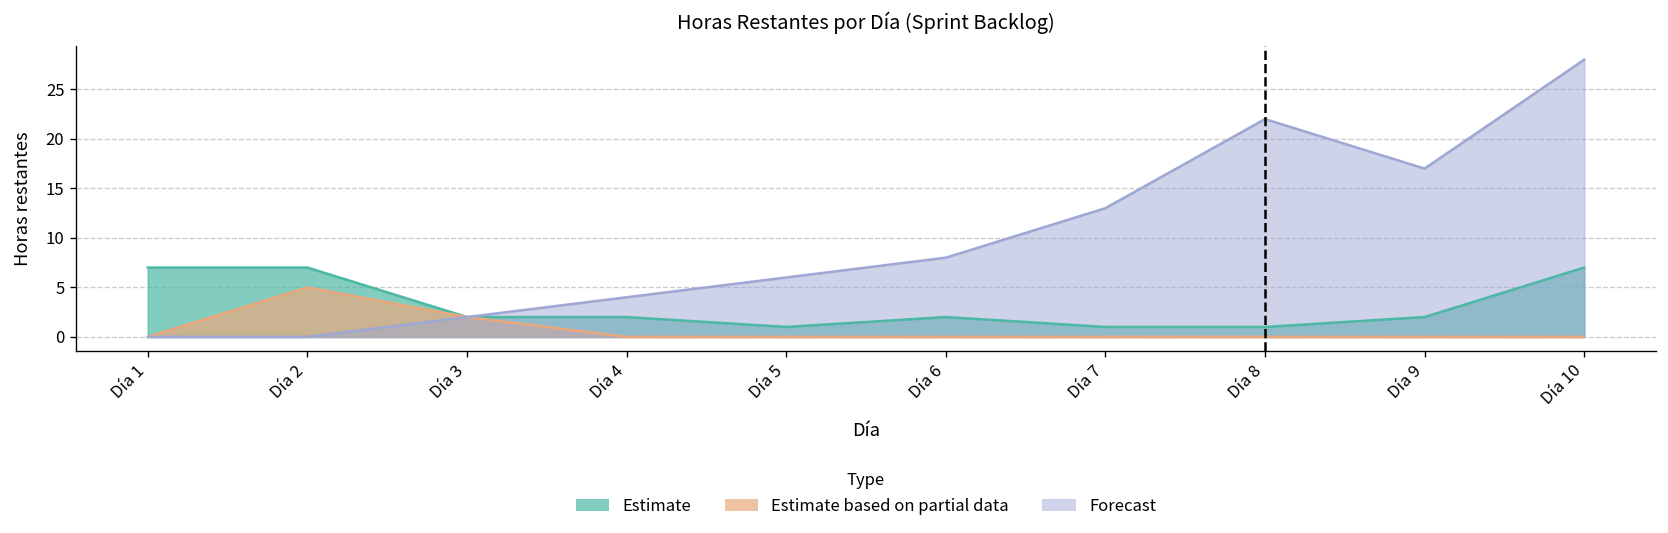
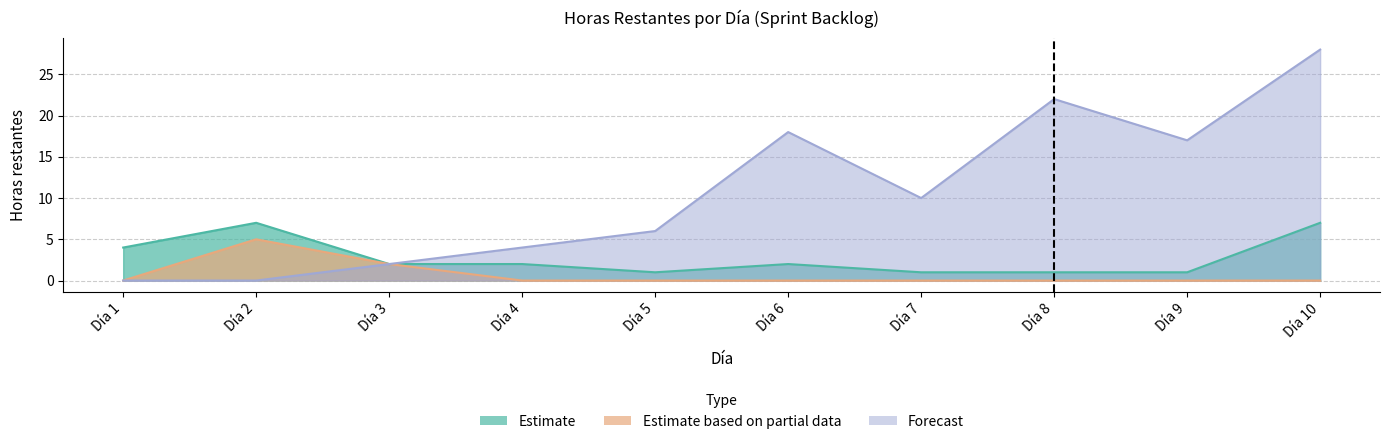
Estimate, Día 1: 7 -> 4
Forecast, Día 6: 8 -> 18
Forecast, Día 7: 13 -> 10
Estimate, Día 9: 2 -> 1
